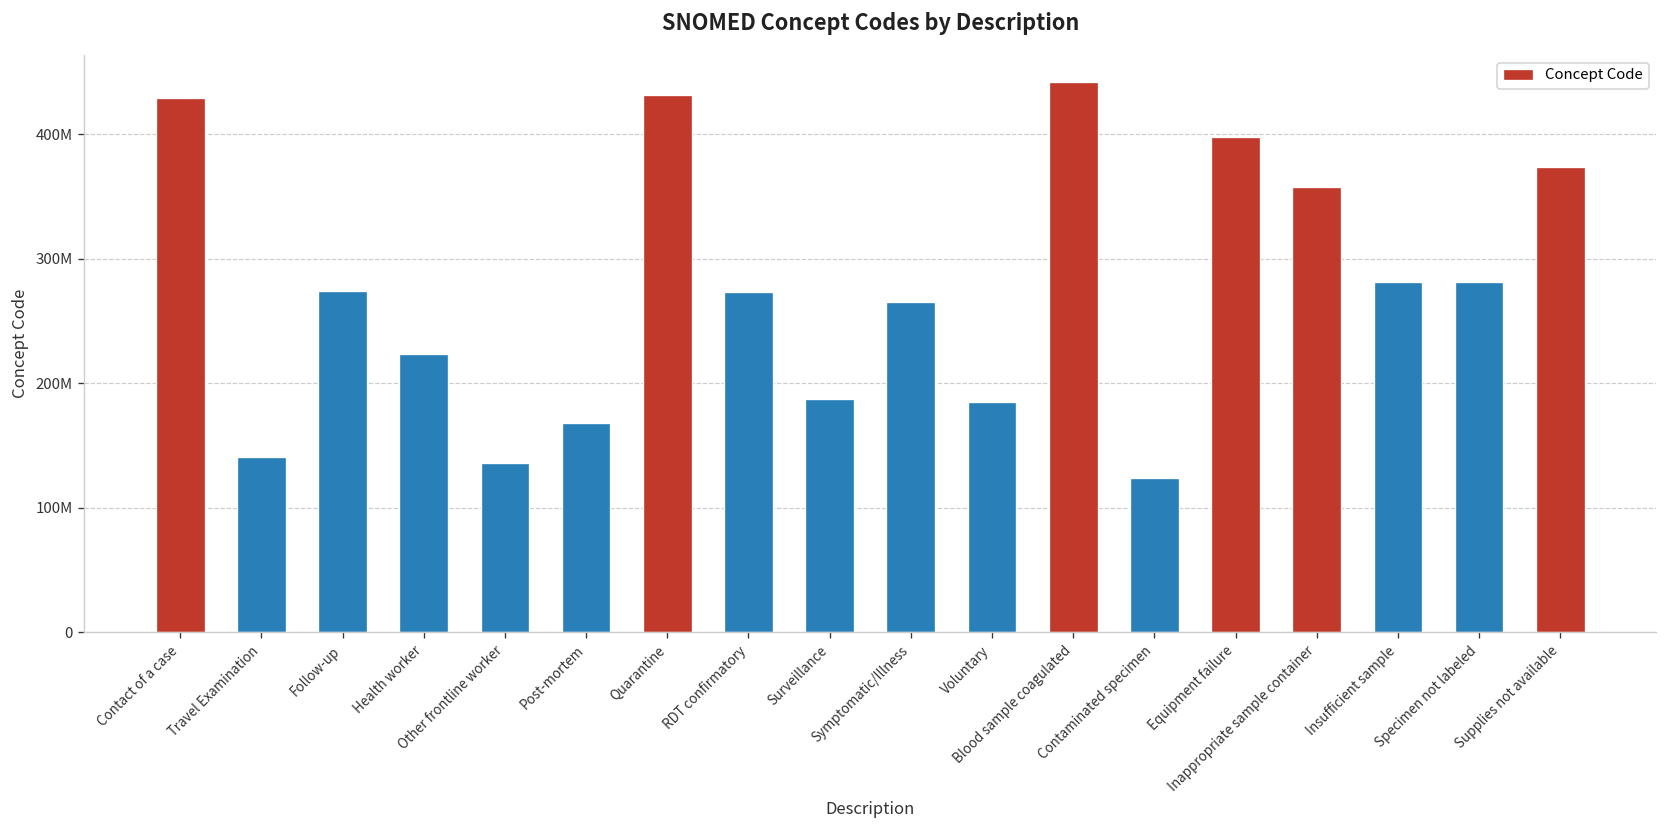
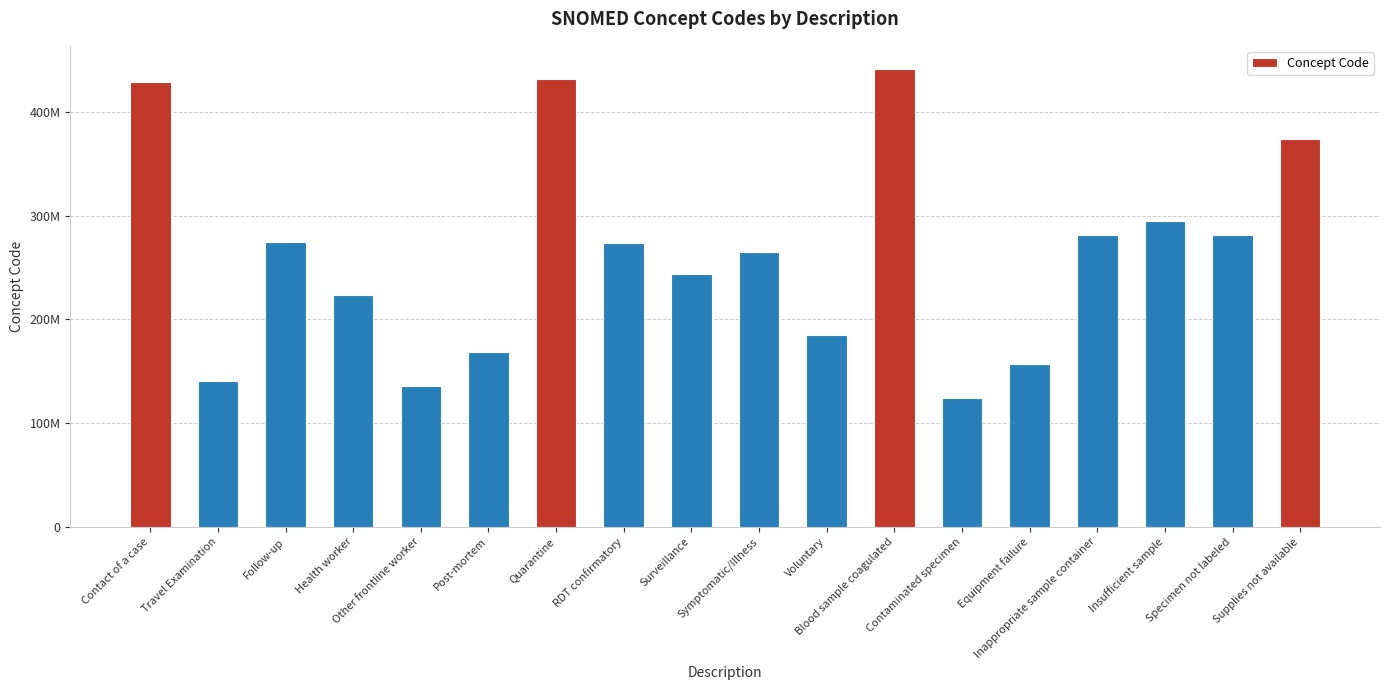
Surveillance: 187000000 -> 244000000
Equipment failure: 398000000 -> 157000000
Inappropriate sample container: 358000000 -> 281000000
Insufficient sample: 281000000 -> 295000000
